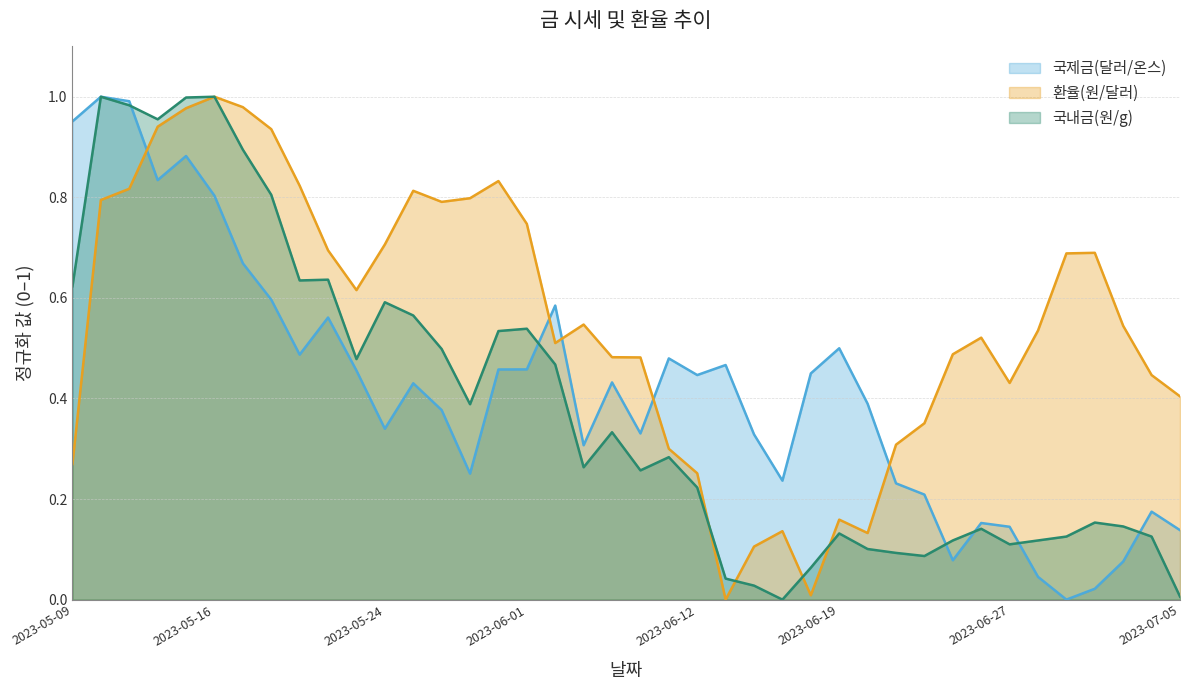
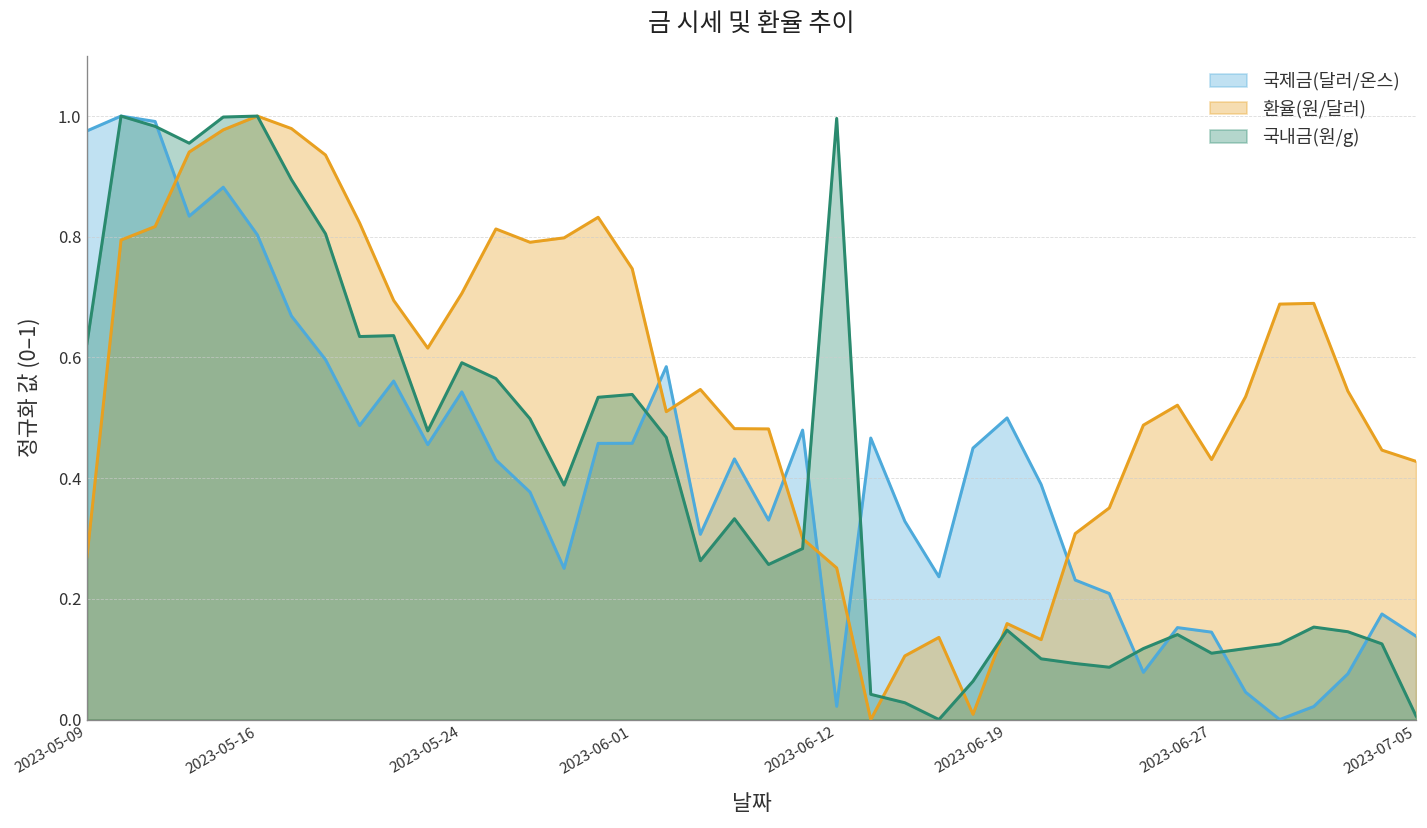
국제금(달러/온스), 2023-05-09: 0.95 -> 0.98
국제금(달러/온스), 2023-05-24: 0.34 -> 0.54
국제금(달러/온스), 2023-06-12: 0.45 -> 0.02
국내금(원/g), 2023-06-12: 0.22 -> 1.00
국내금(원/g), 2023-06-19: 0.13 -> 0.15
환율(원/달러), 2023-07-05: 0.40 -> 0.43
